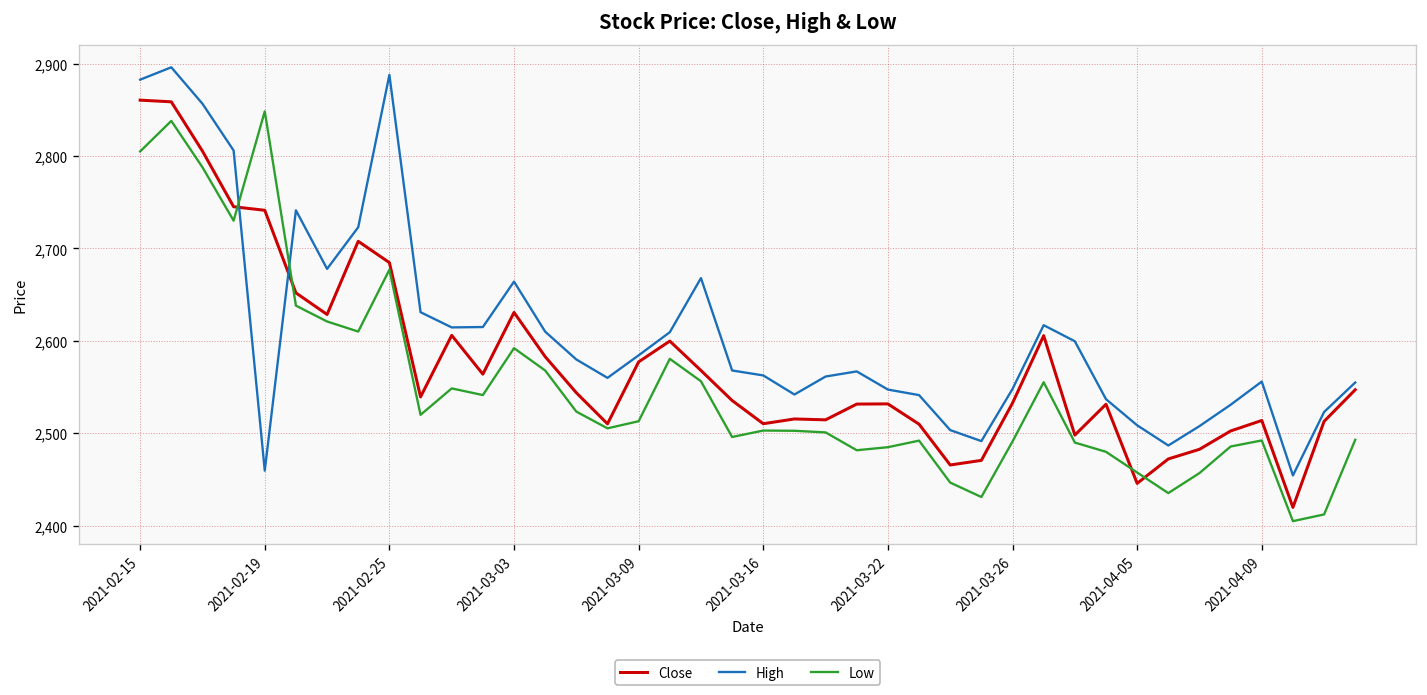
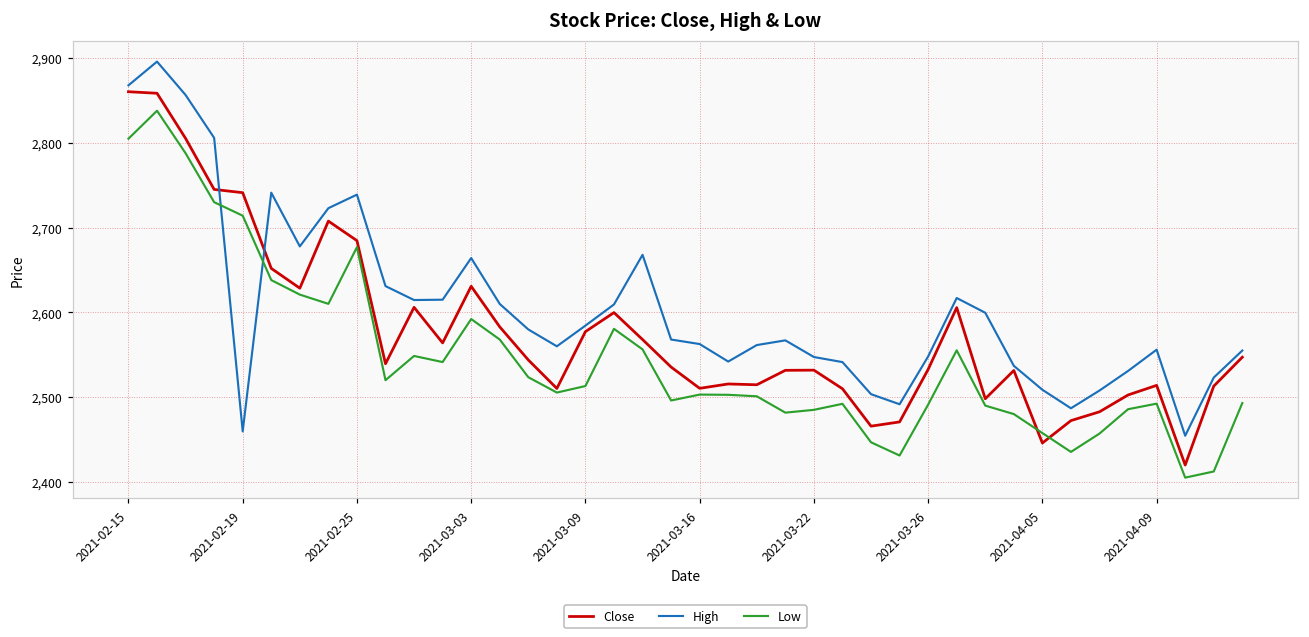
High, 2021-02-15: 2,880 -> 2,870
Low, 2021-02-19: 2,850 -> 2,710
High, 2021-02-25: 2,890 -> 2,740
